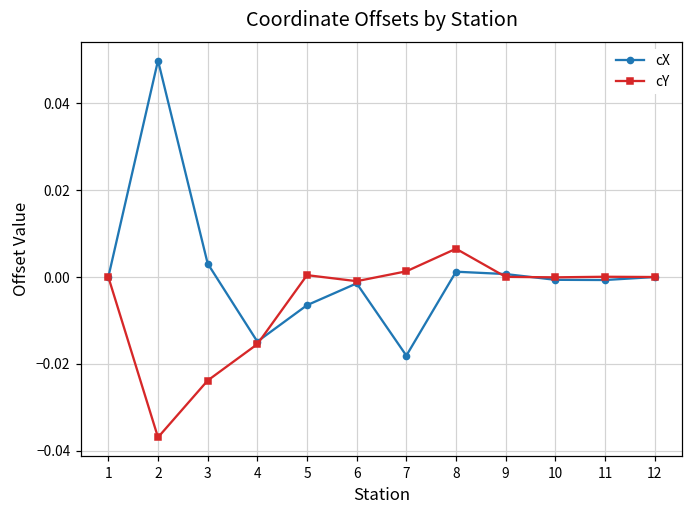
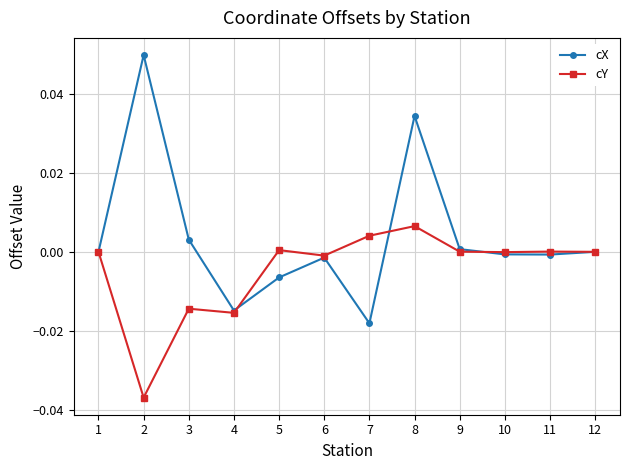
cY, 3: -0.024 -> -0.014
cY, 7: 0.001 -> 0.004
cX, 8: 0.001 -> 0.034
